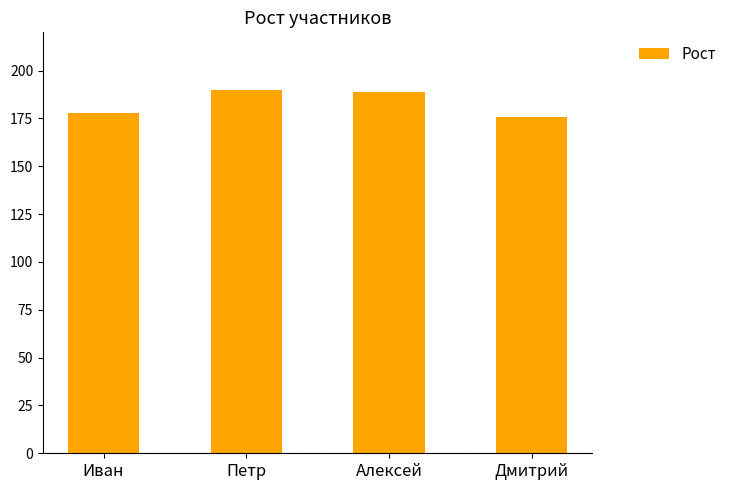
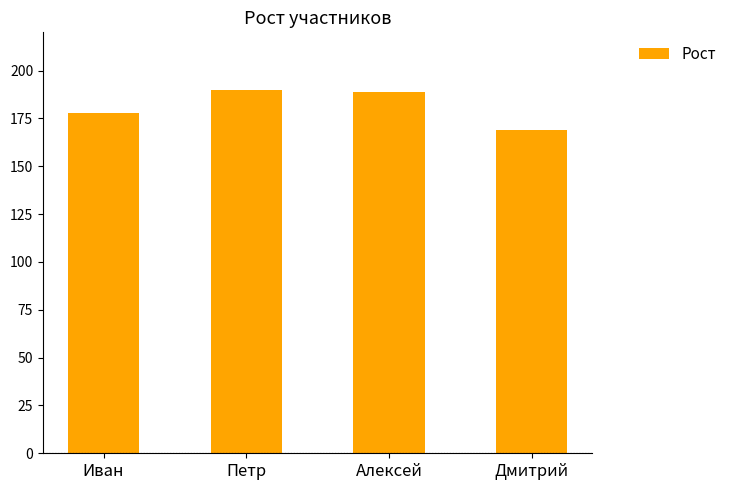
Дмитрий: 176 -> 169
